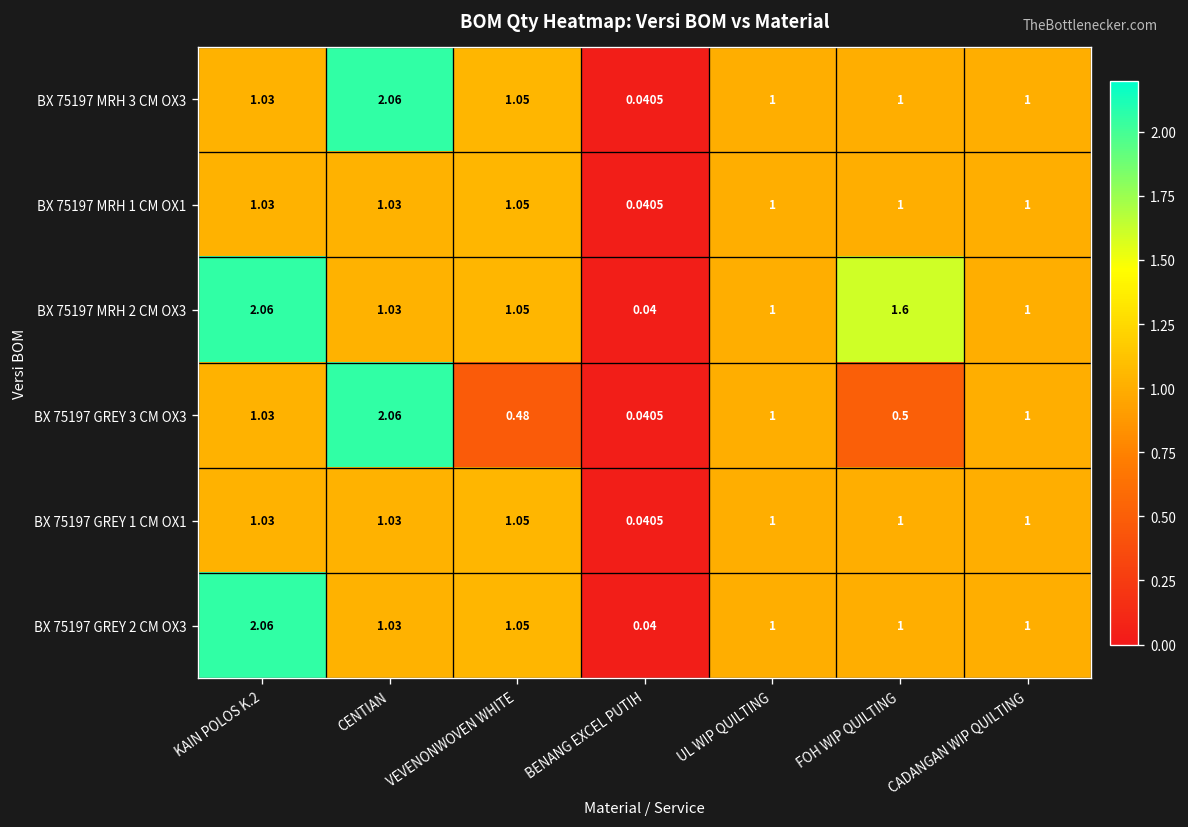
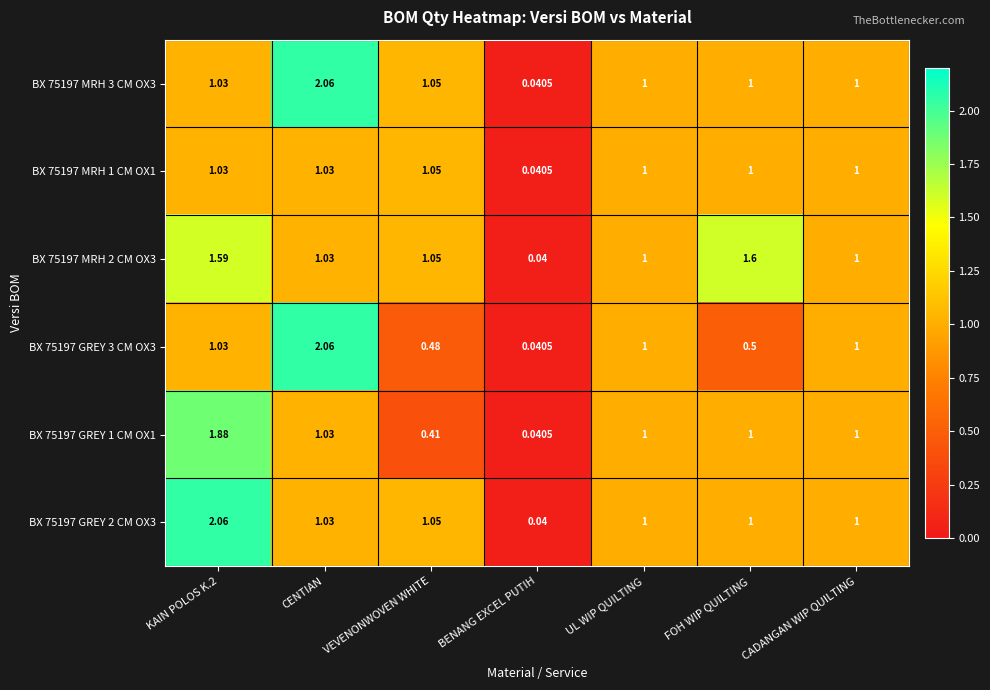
BX 75197 MRH 2 CM OX3, KAIN POLOS K.2: 2.06 -> 1.59
BX 75197 GREY 1 CM OX1, KAIN POLOS K.2: 1.03 -> 1.88
BX 75197 GREY 1 CM OX1, VEVENONWOVEN WHITE: 1.05 -> 0.41
